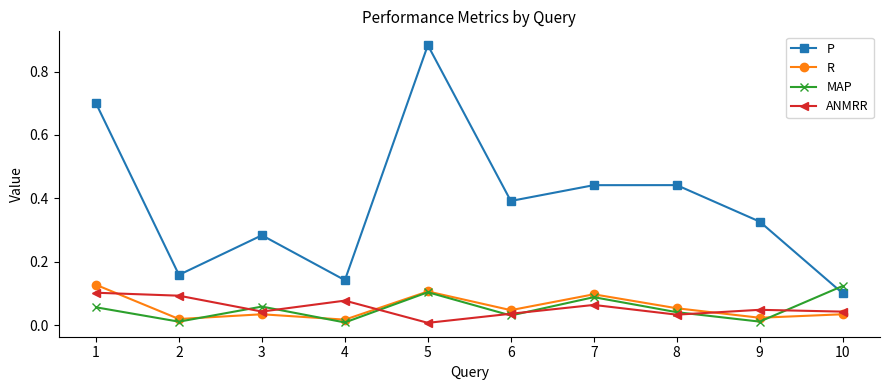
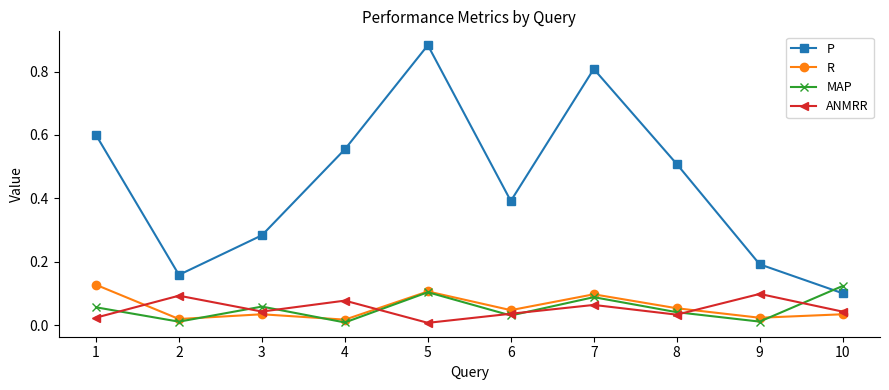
P, 1: 0.7 -> 0.6
ANMRR, 1: 0.10 -> 0.02
P, 4: 0.14 -> 0.55
P, 7: 0.44 -> 0.81
P, 8: 0.44 -> 0.51
P, 9: 0.33 -> 0.19
ANMRR, 9: 0.05 -> 0.10
